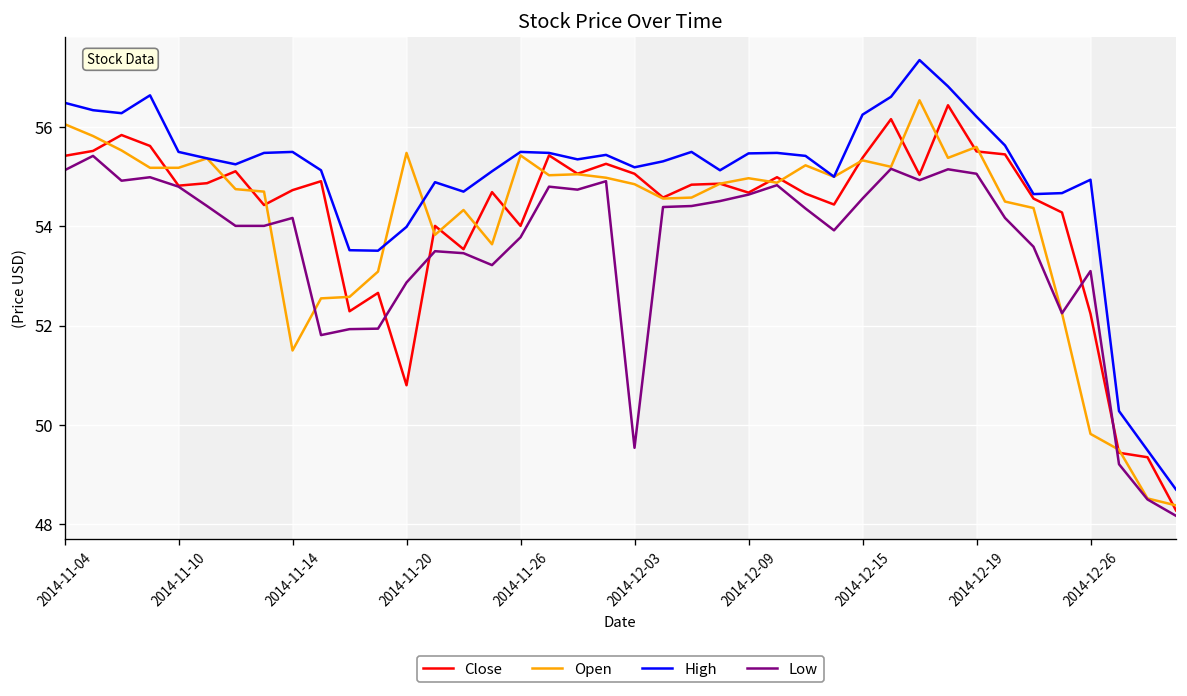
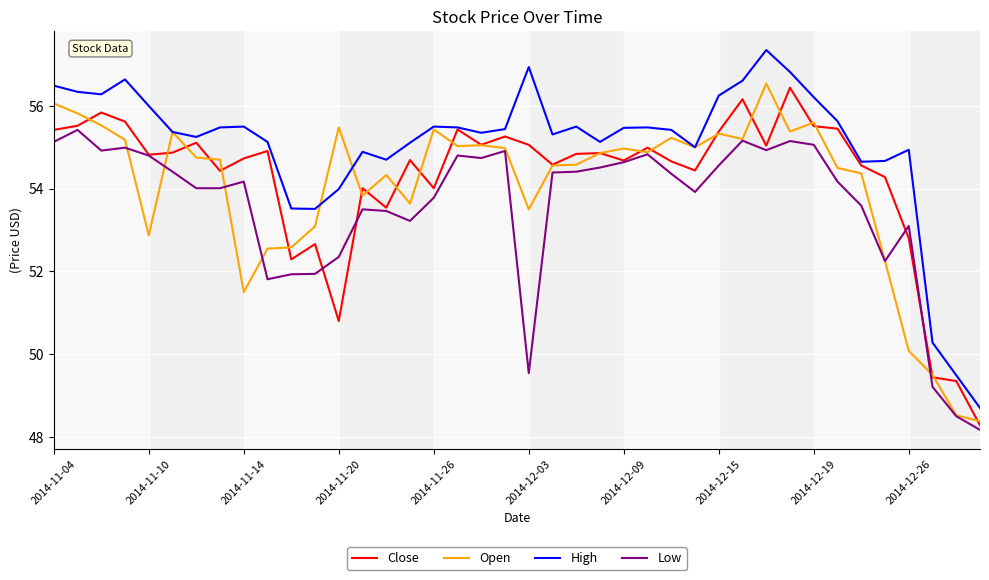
Open, 2014-11-10: 55.2 -> 52.9
High, 2014-11-10: 55.5 -> 56.0
Low, 2014-11-20: 52.9 -> 52.4
Open, 2014-12-03: 54.9 -> 53.5
High, 2014-12-03: 55.2 -> 56.9
Close, 2014-12-26: 52.2 -> 52.8
Open, 2014-12-26: 49.8 -> 50.1
